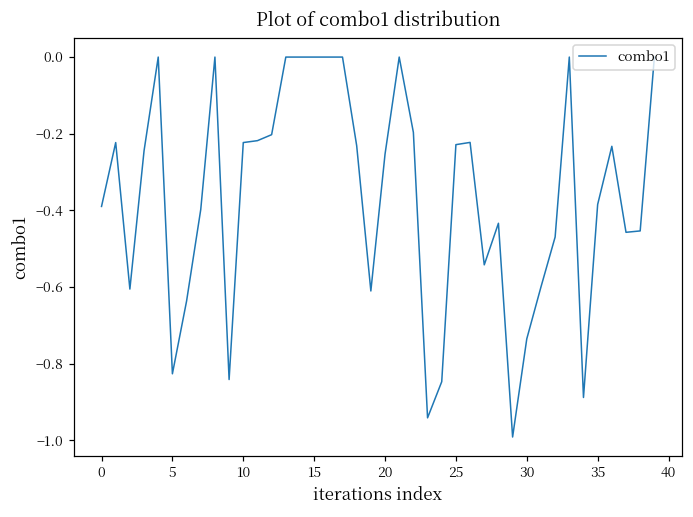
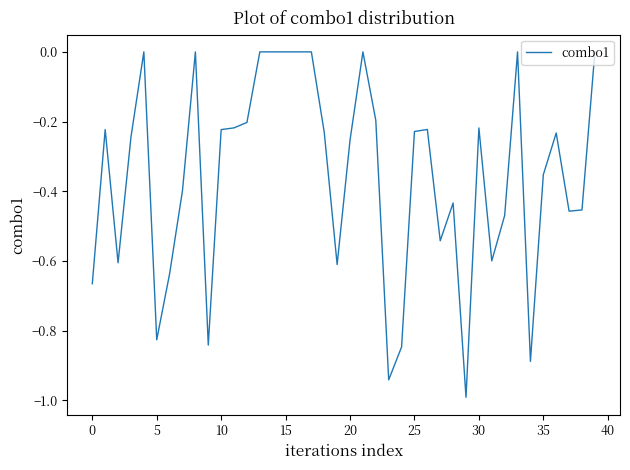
0: -0.39 -> -0.67
30: -0.74 -> -0.22
35: -0.38 -> -0.35
